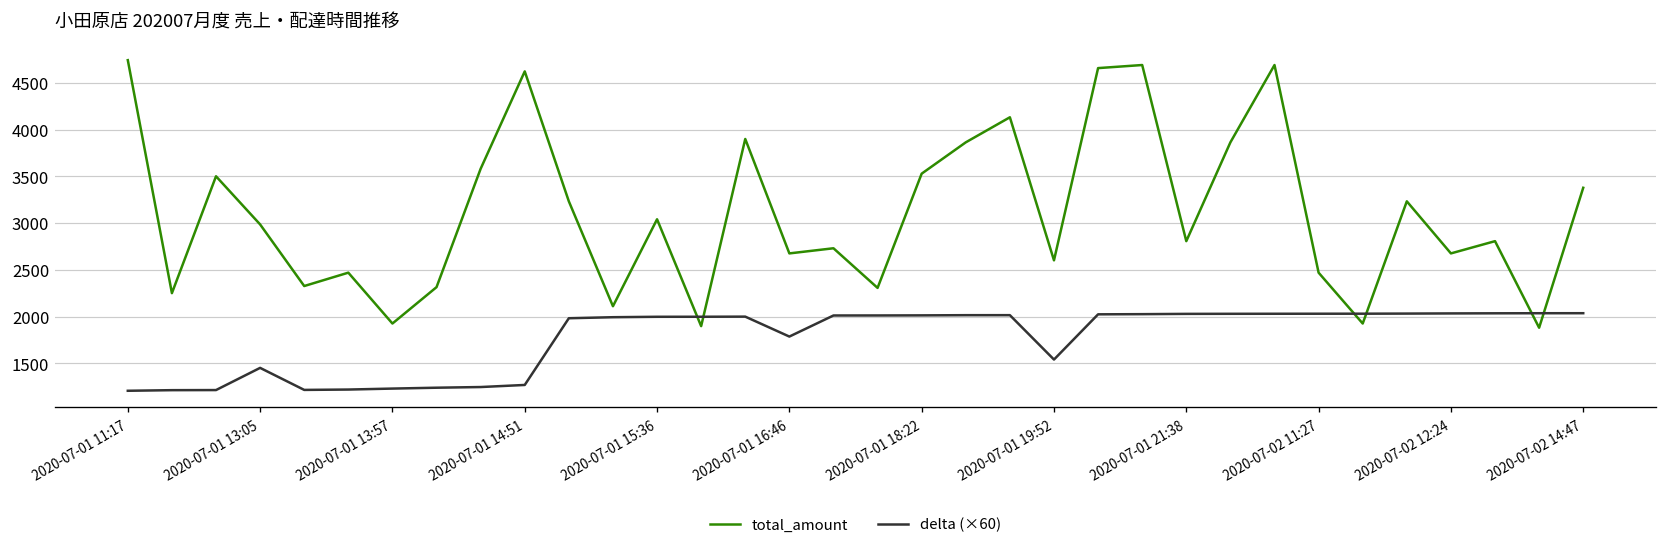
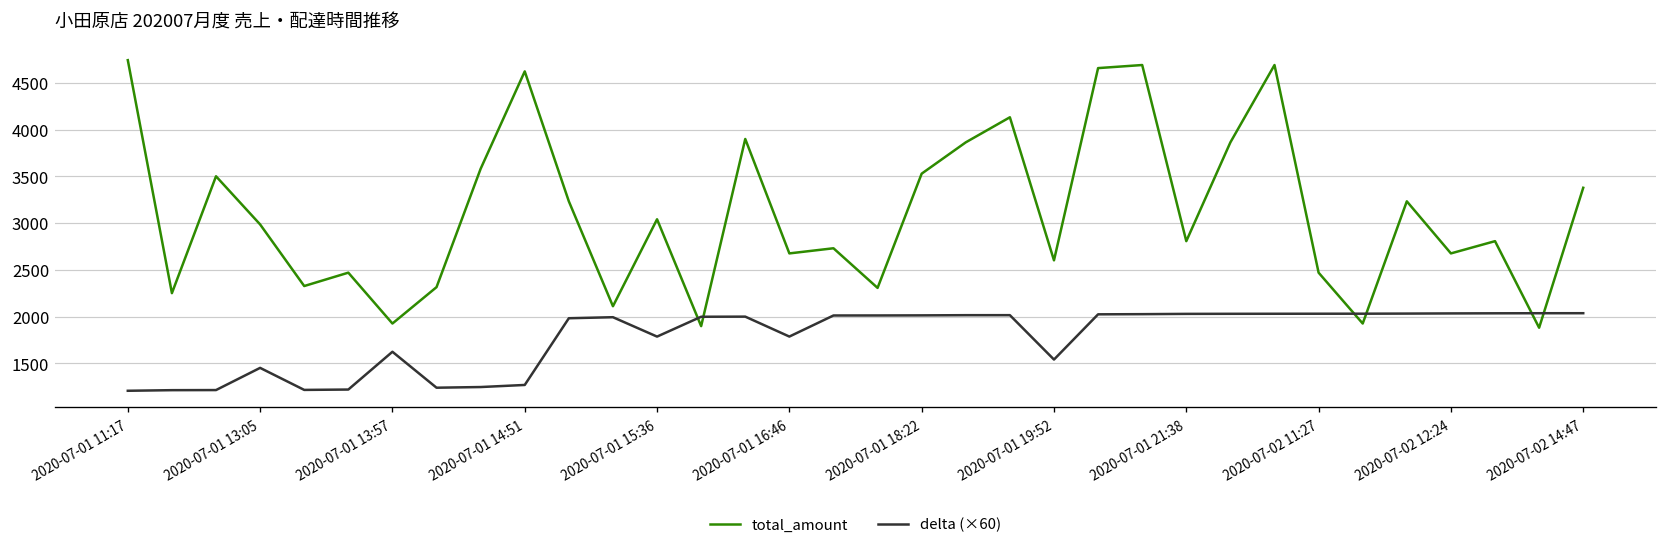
delta (×60), 2020-07-01 13:57: 1200 -> 1600
delta (×60), 2020-07-01 15:36: 2000 -> 1800
